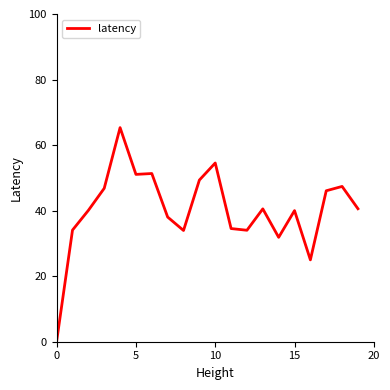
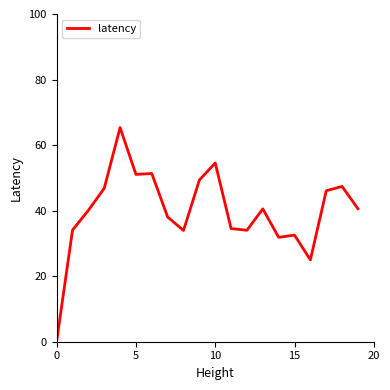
15: 40 -> 33
